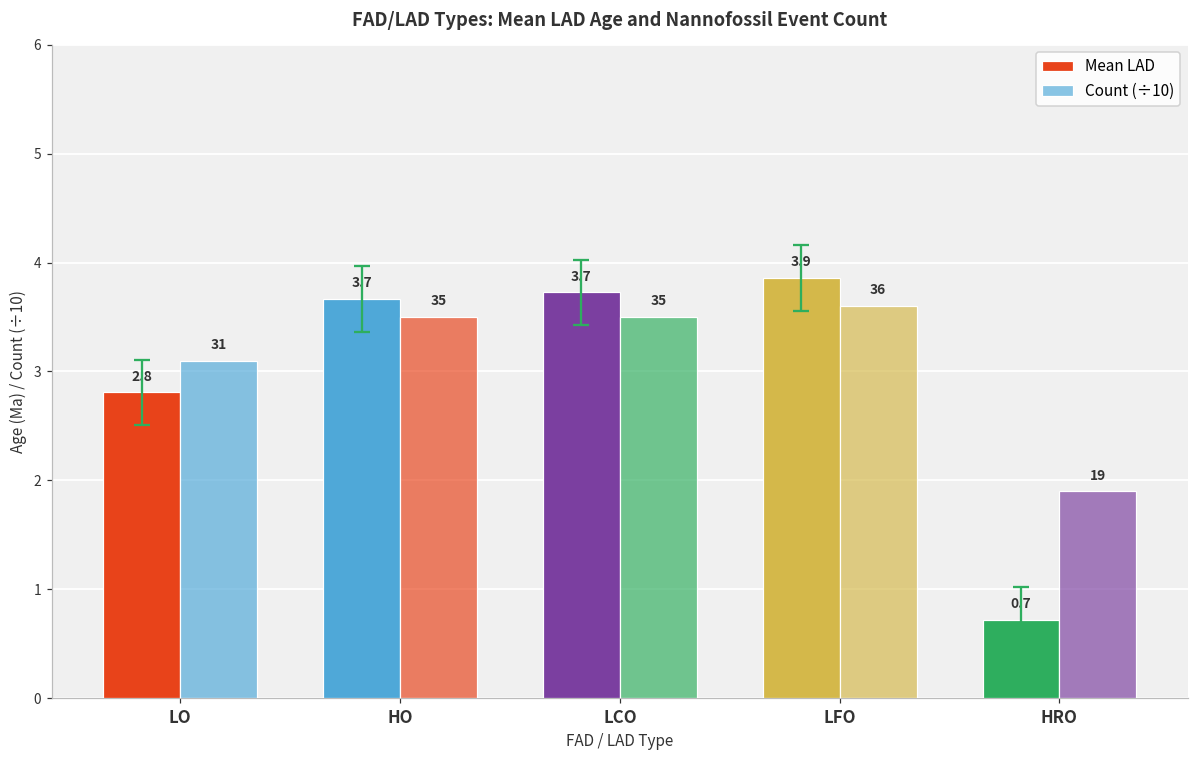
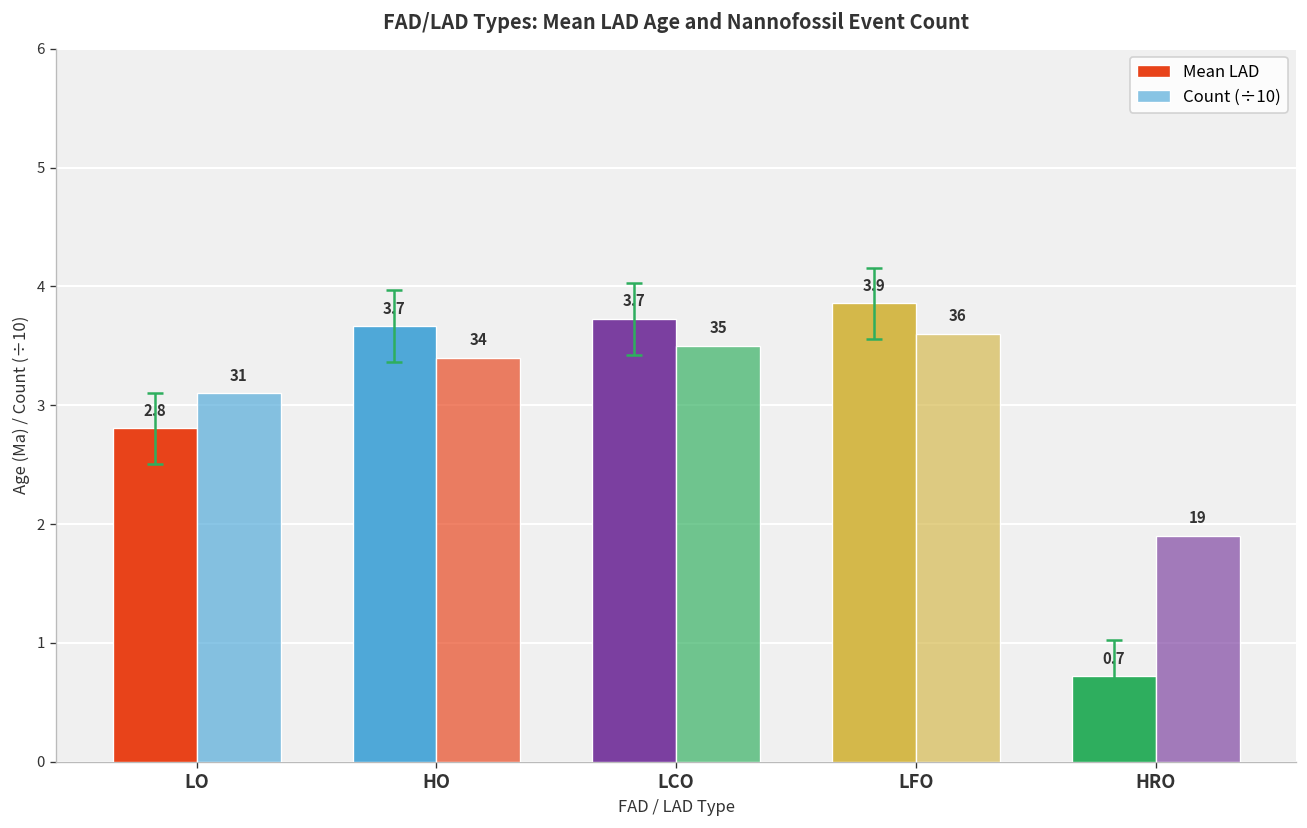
Count (÷10), HO: 35 -> 34
